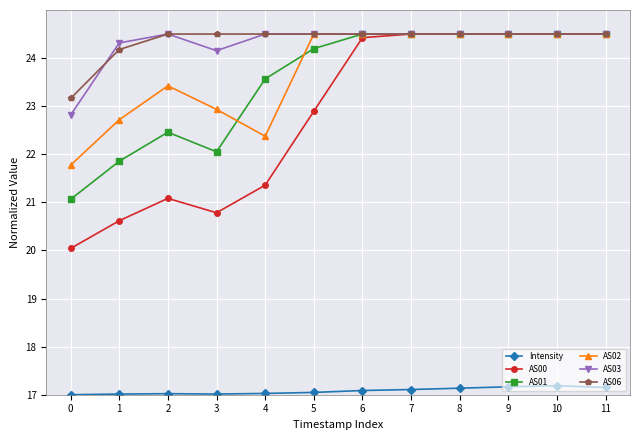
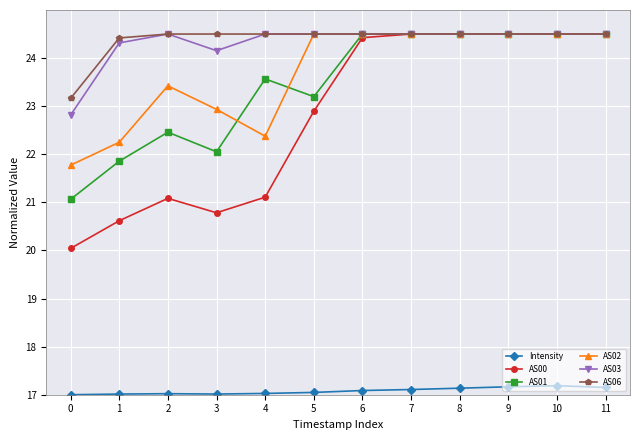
AS02, 1: 22.7 -> 22.2
AS06, 1: 24.2 -> 24.4
AS00, 4: 21.4 -> 21.1
AS01, 5: 24.2 -> 23.2
